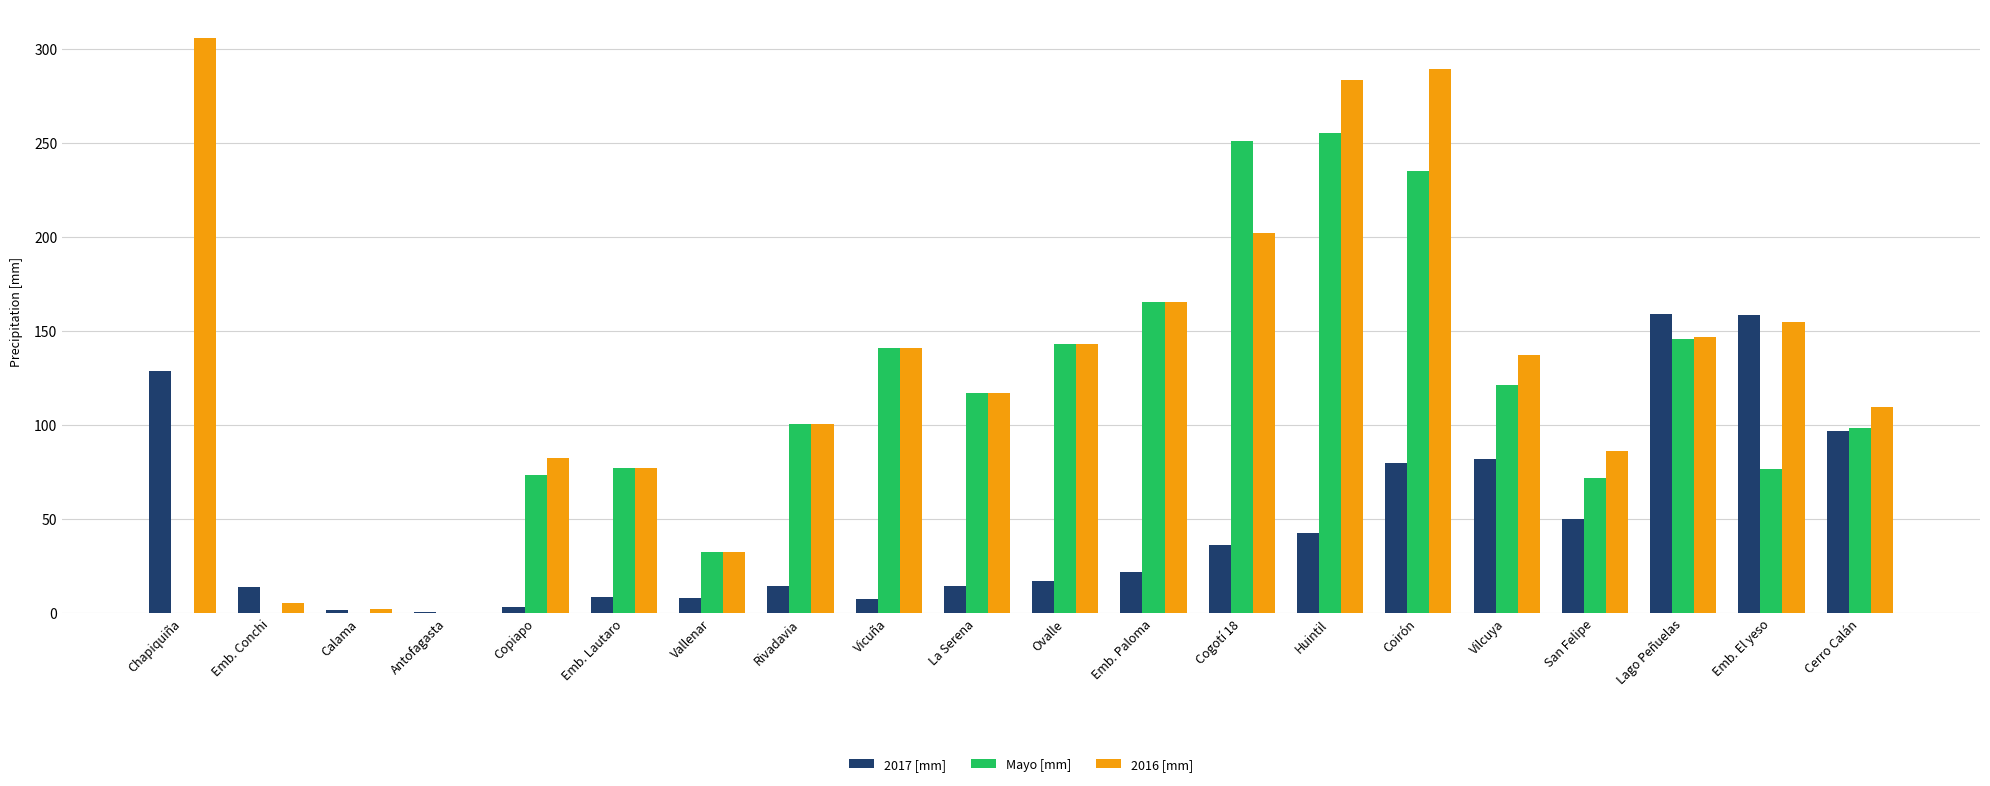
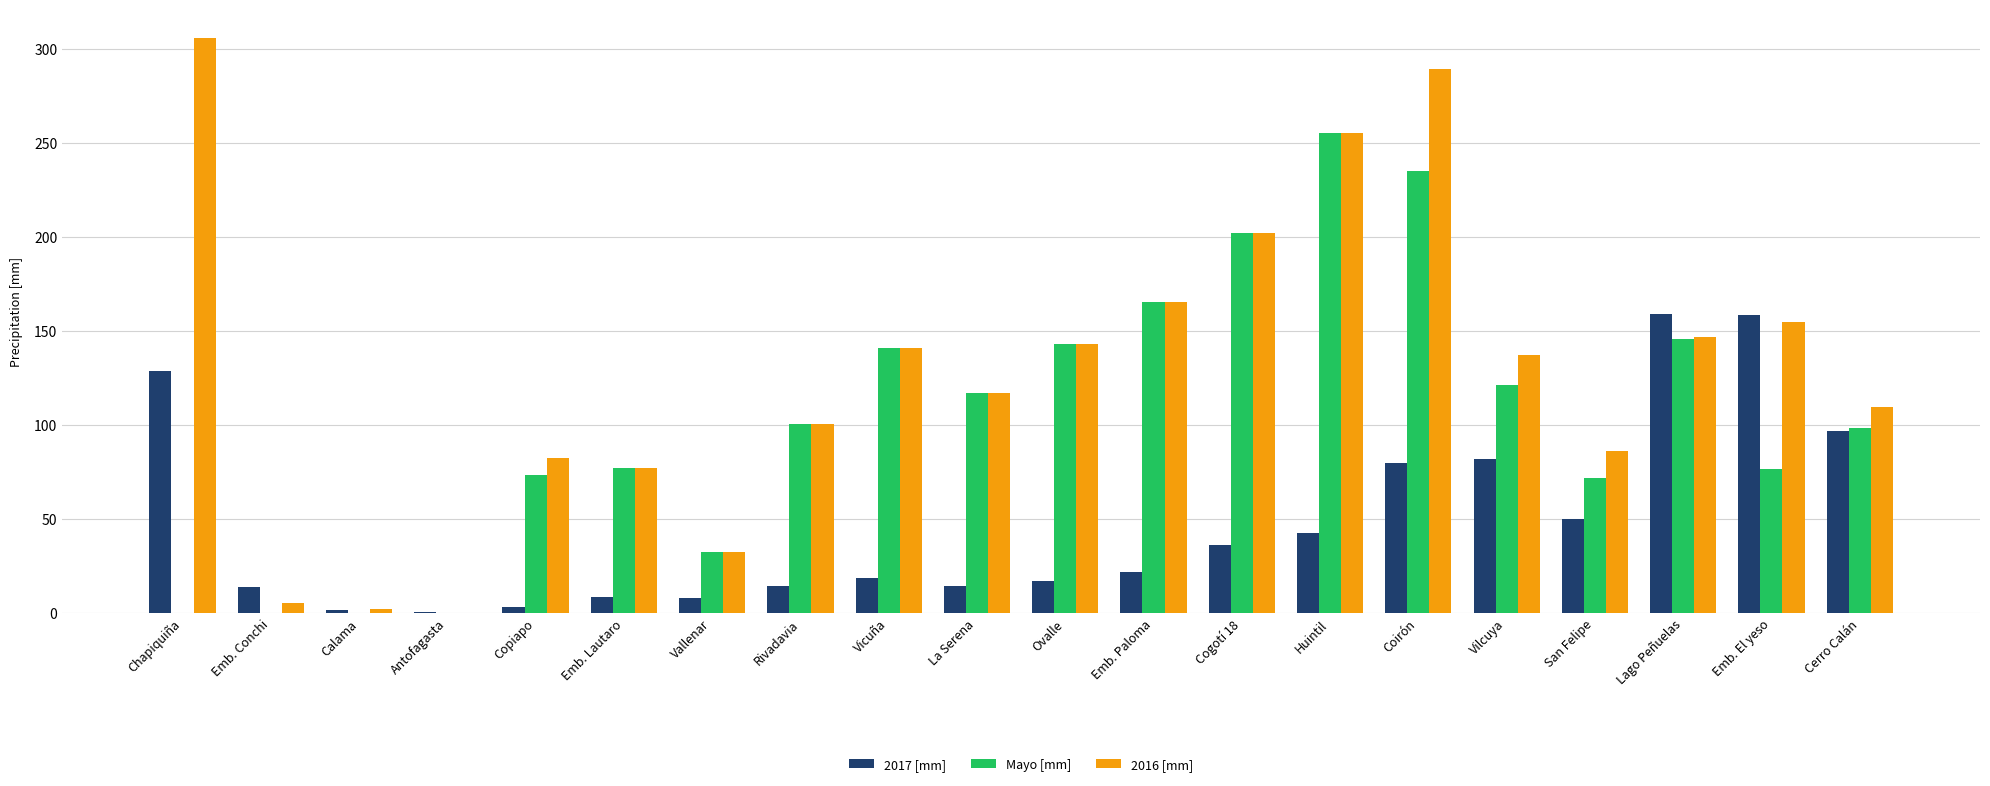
2017 [mm], Vicuña: 8 -> 19
Mayo [mm], Cogotí 18: 251 -> 202
2016 [mm], Huintil: 283 -> 255
